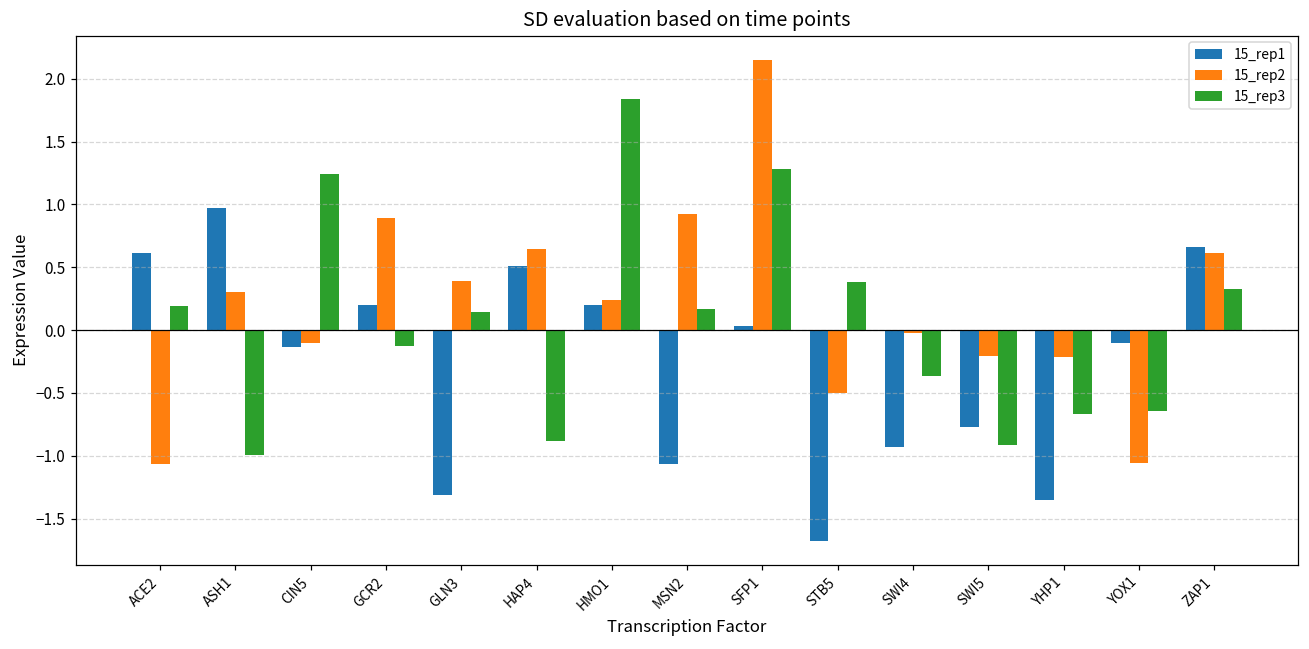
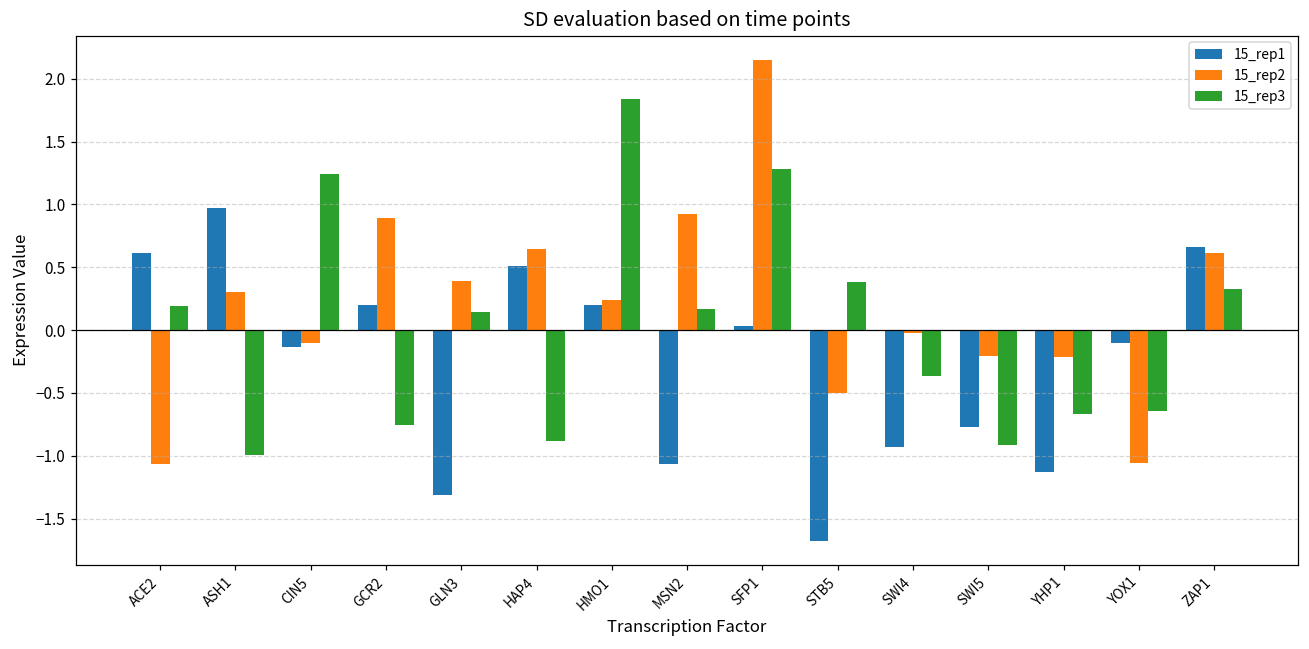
15_rep3, GCR2: -0.12 -> -0.75
15_rep1, YHP1: -1.35 -> -1.13
